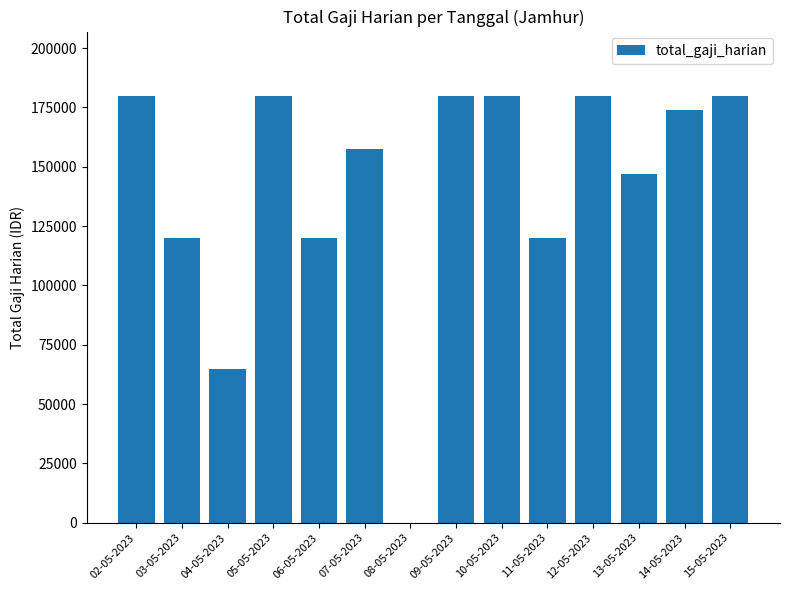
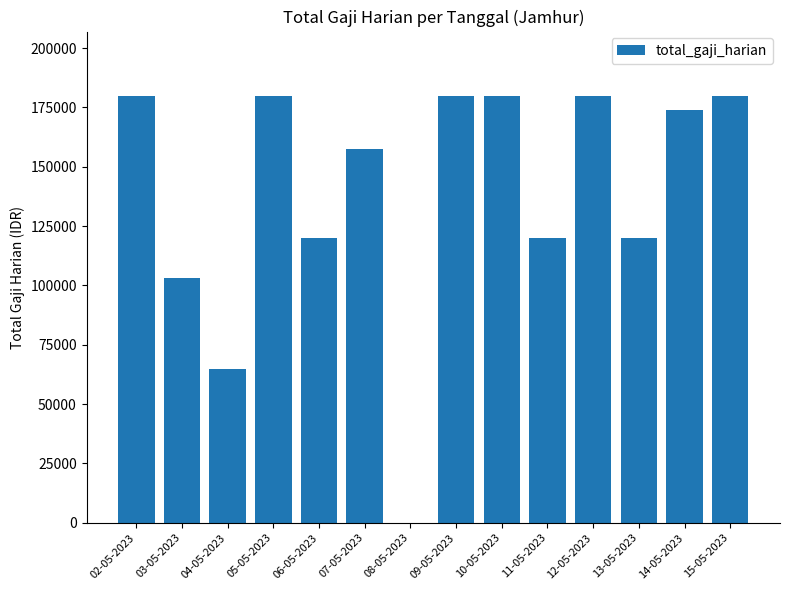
03-05-2023: 120000 -> 103000
13-05-2023: 147000 -> 120000
